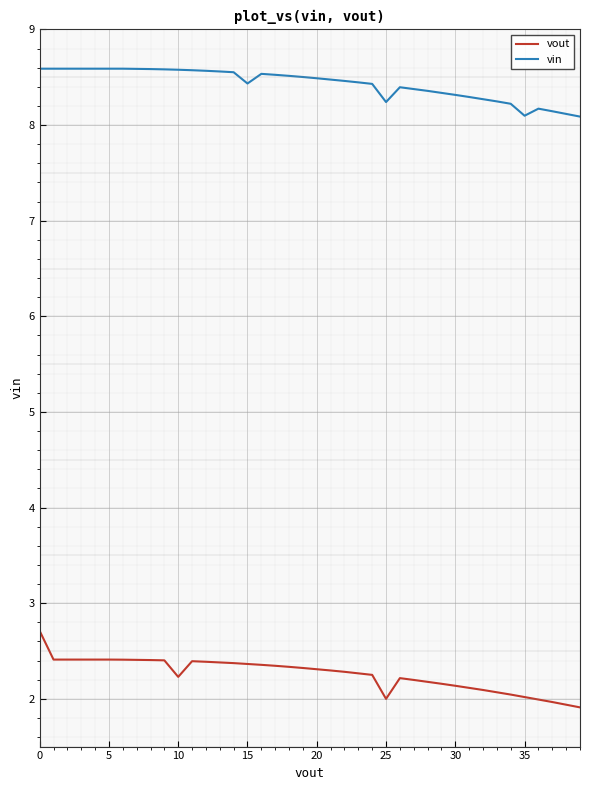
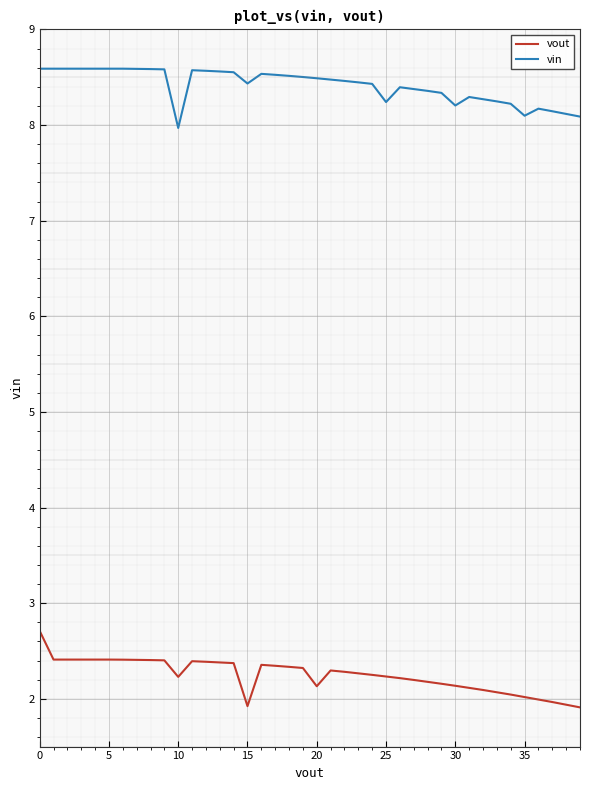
vin, 10: 8.6 -> 8.0
vout, 15: 2.4 -> 1.9
vout, 20: 2.3 -> 2.1
vout, 25: 2.0 -> 2.2
vin, 30: 8.3 -> 8.2
